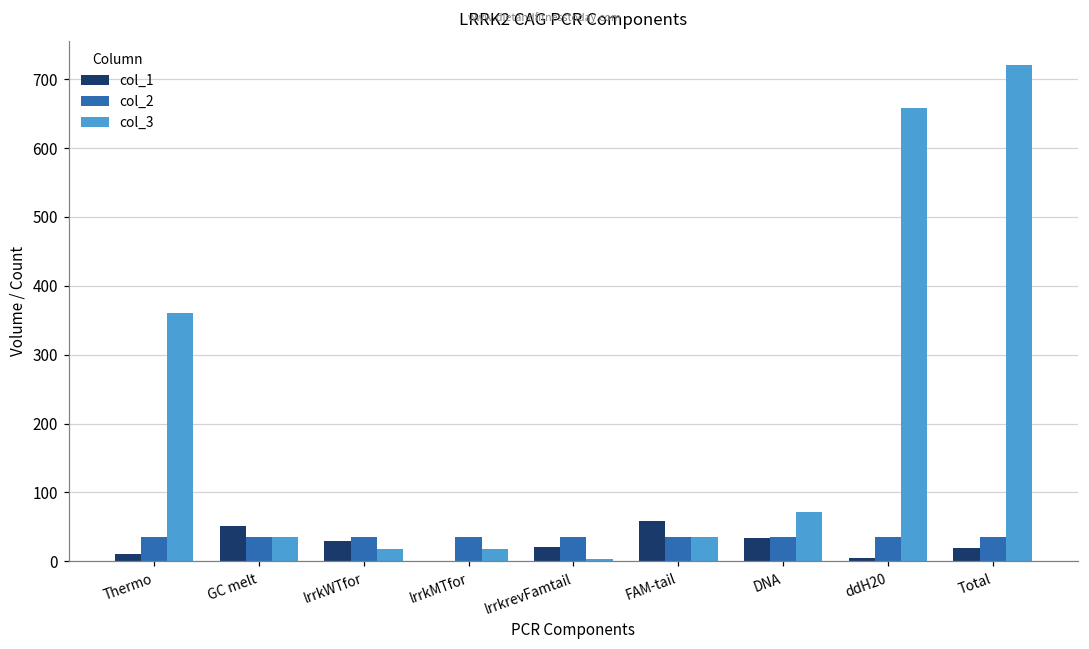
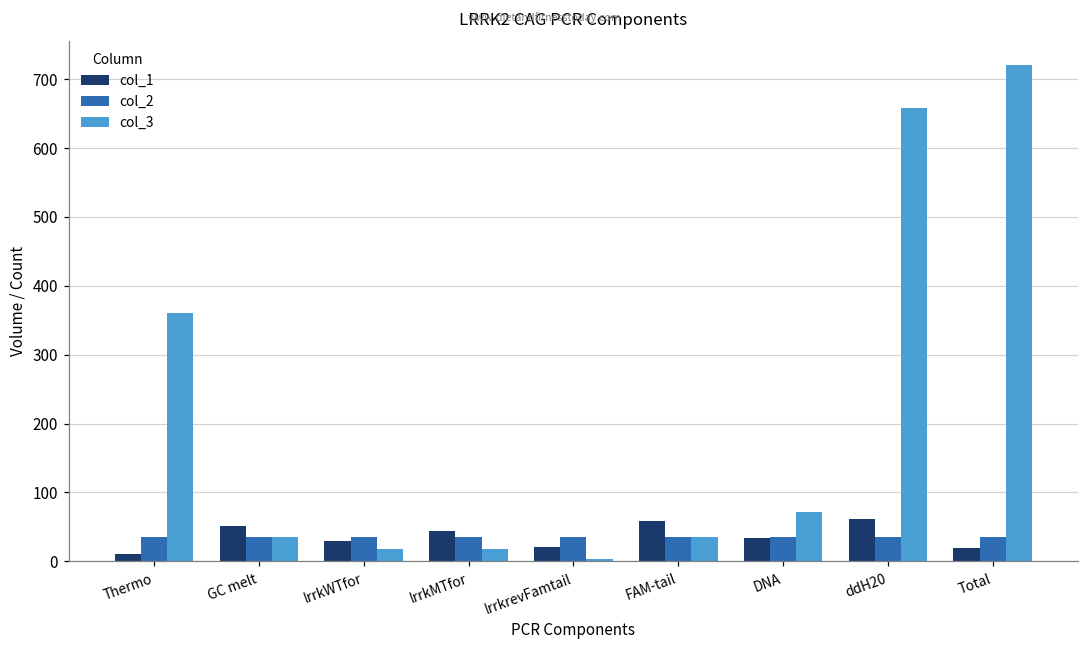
col_1, lrrkMTfor: 0 -> 40
col_1, ddH20: 0 -> 60
